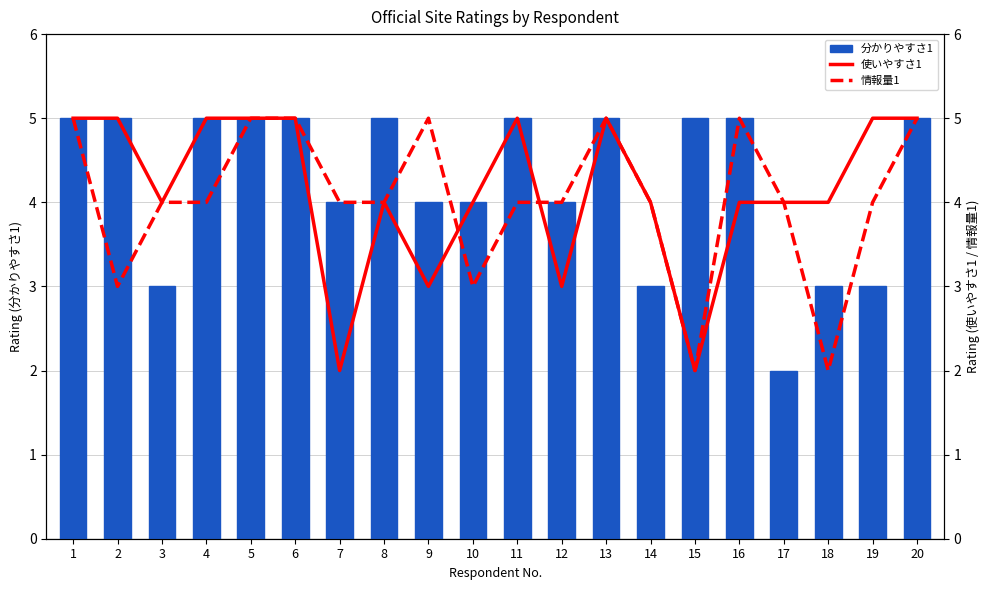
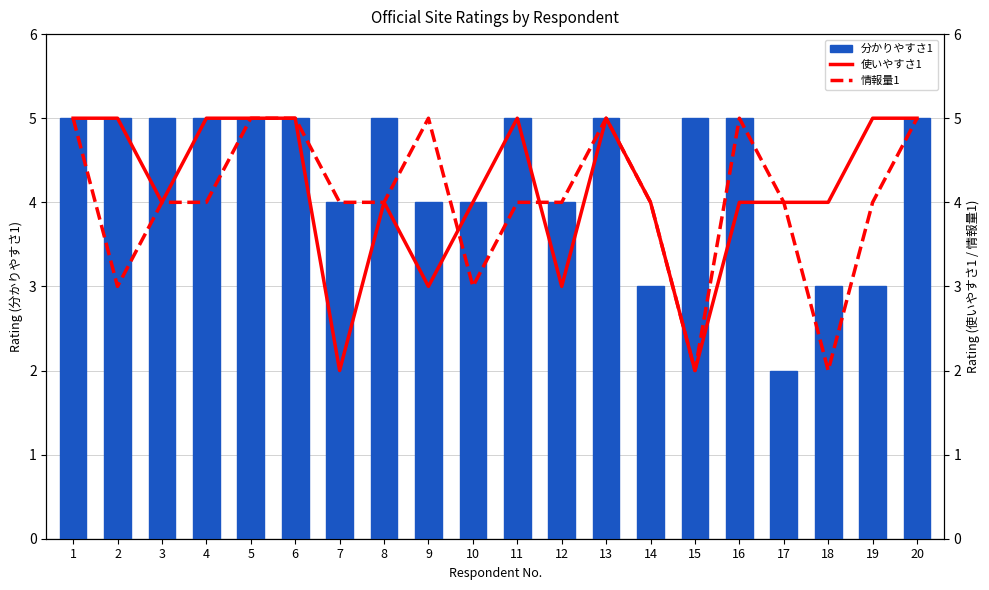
分かりやすさ1, 3: 3 -> 5
